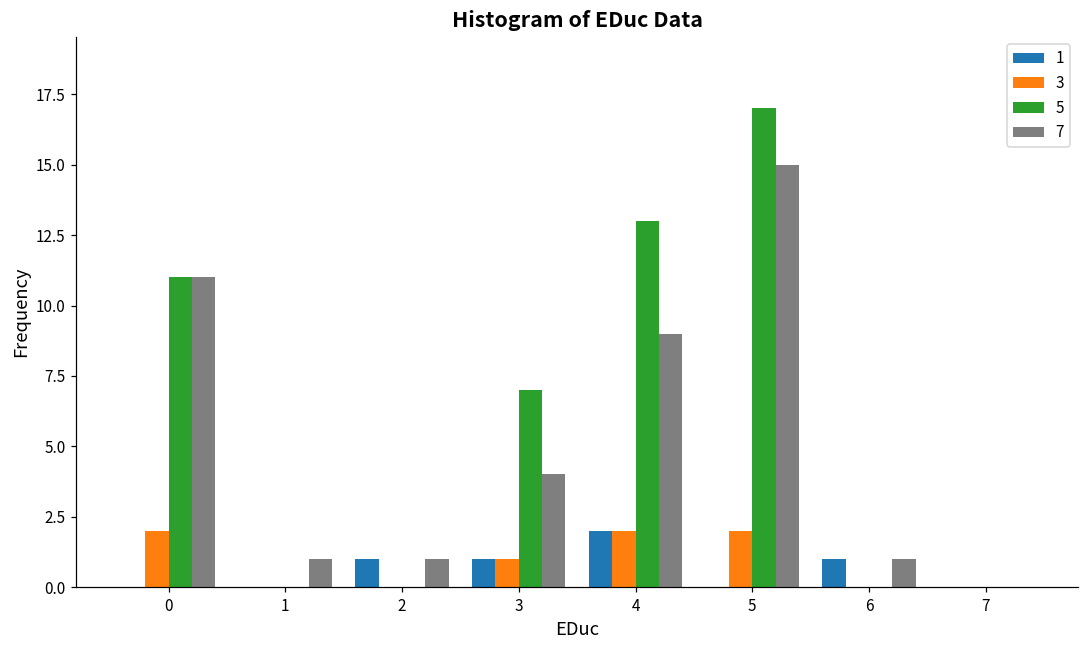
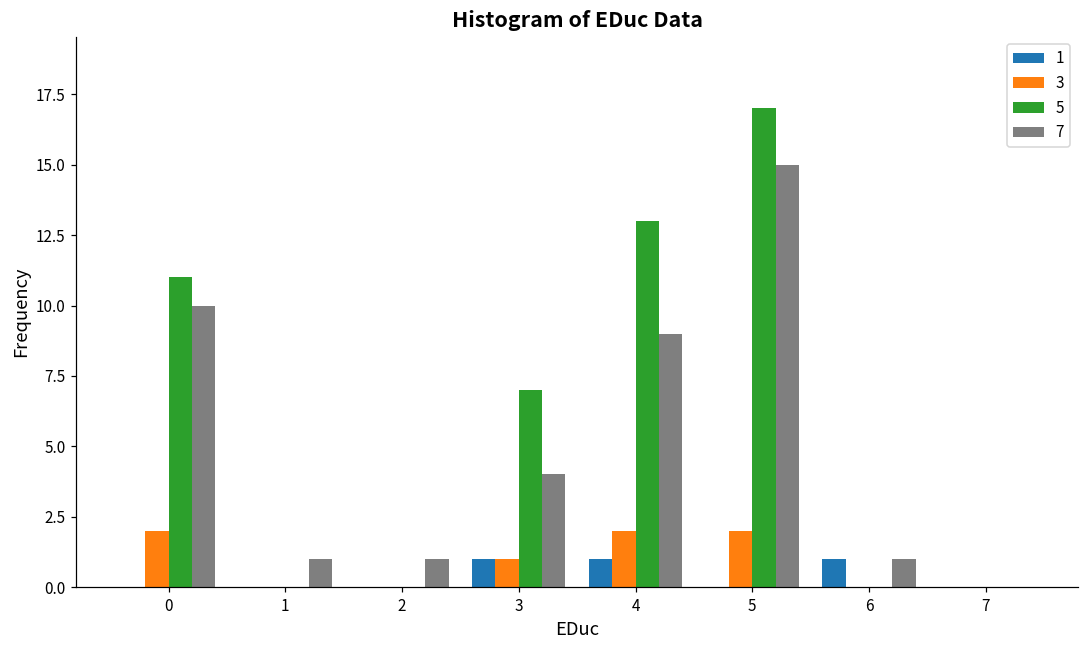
7, 0: 11 -> 10
1, 2: 1 -> 0
1, 4: 2 -> 1
